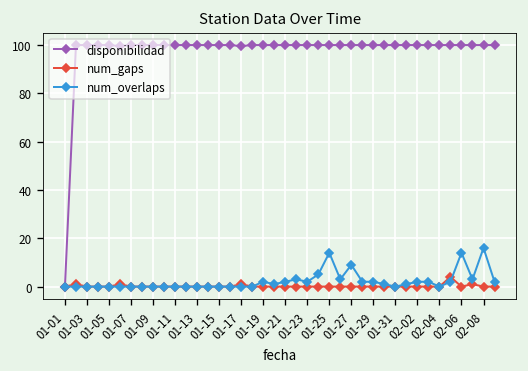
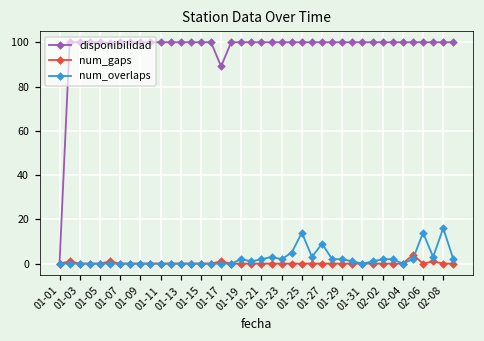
disponibilidad, 01-17: 100 -> 89
